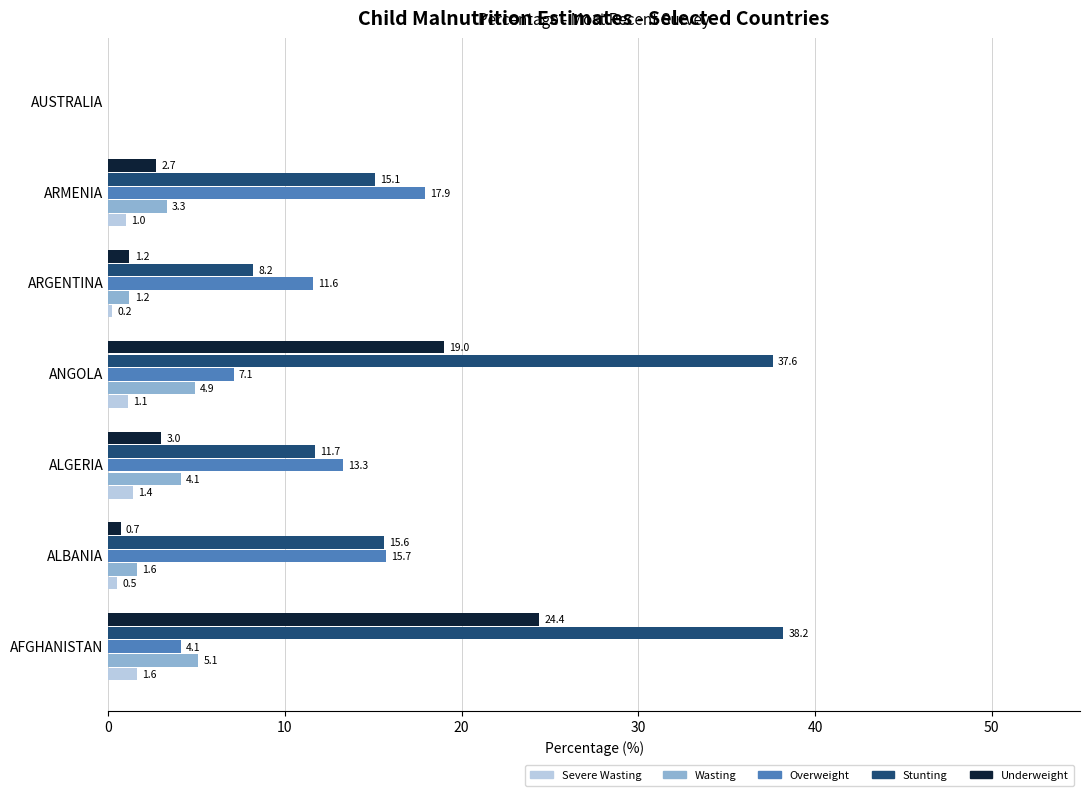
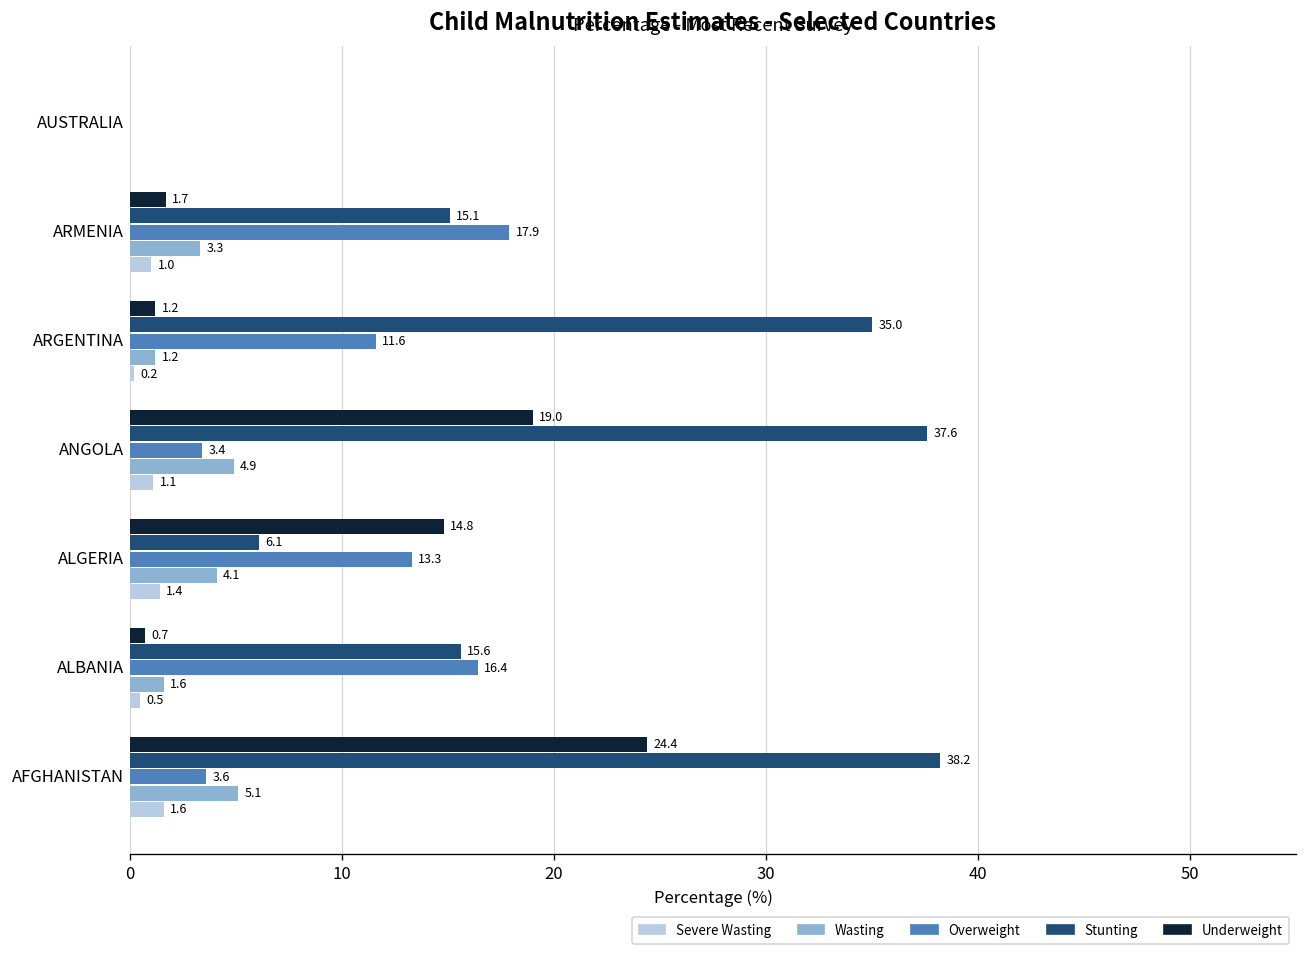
Underweight, ARMENIA: 2.7 -> 1.7
Stunting, ARGENTINA: 8.2 -> 35.0
Overweight, ANGOLA: 7.1 -> 3.4
Underweight, ALGERIA: 3.0 -> 14.8
Stunting, ALGERIA: 11.7 -> 6.1
Overweight, ALBANIA: 15.7 -> 16.4
Overweight, AFGHANISTAN: 4.1 -> 3.6
